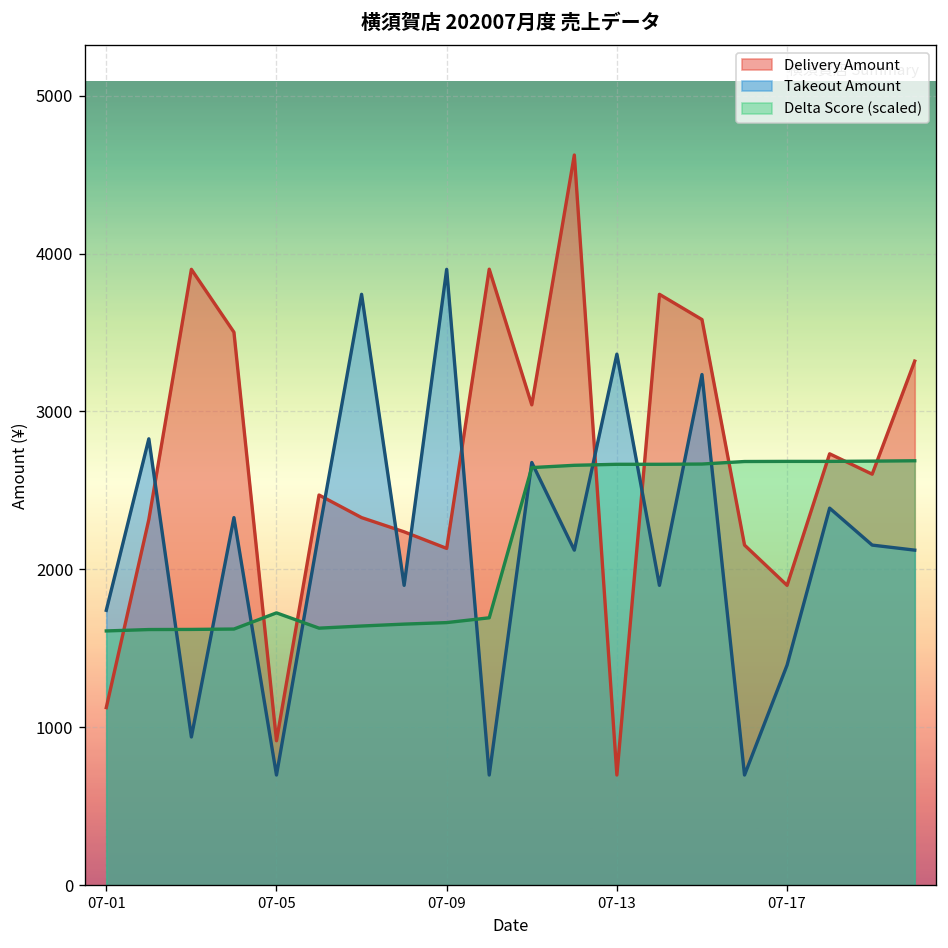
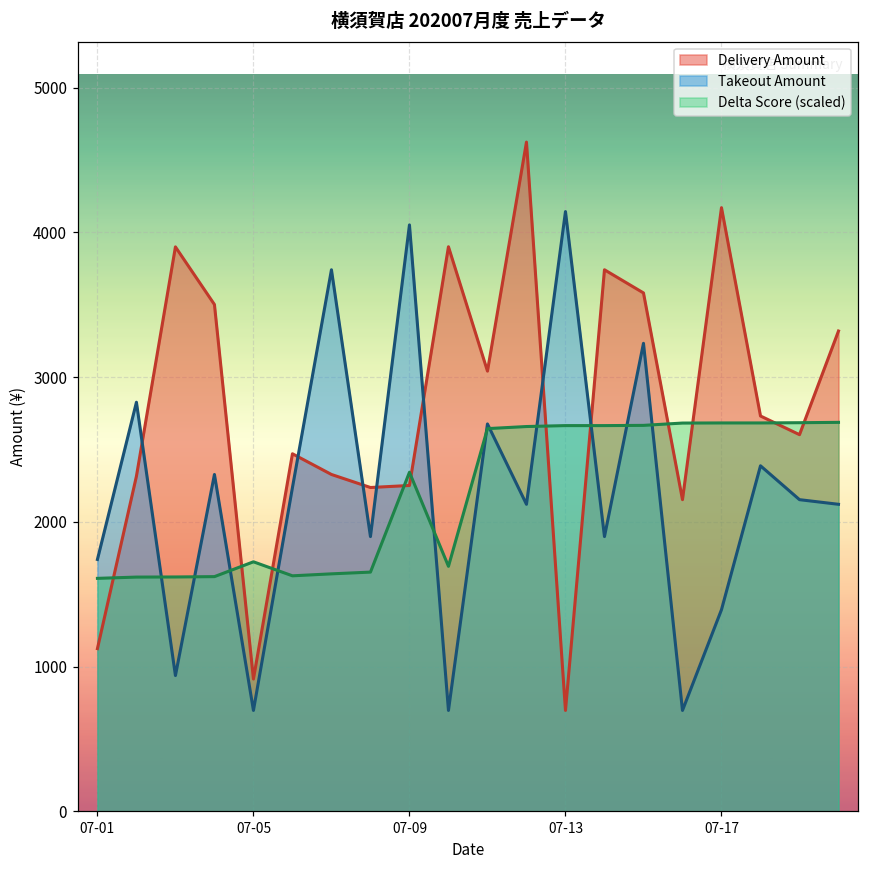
Delivery Amount, 07-09: 2130 -> 2250
Takeout Amount, 07-09: 3900 -> 4050
Delta Score (scaled), 07-09: 1660 -> 2340
Takeout Amount, 07-13: 3360 -> 4140
Delivery Amount, 07-17: 1900 -> 4170
